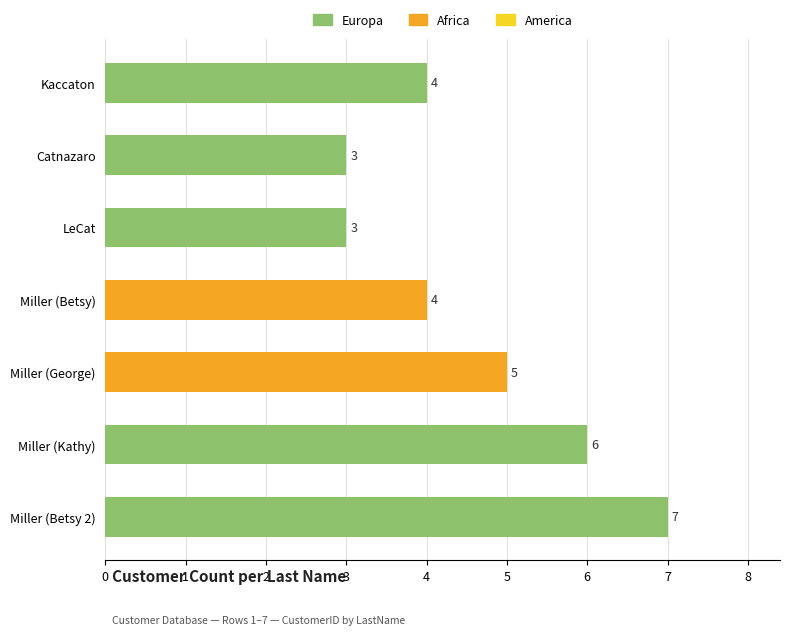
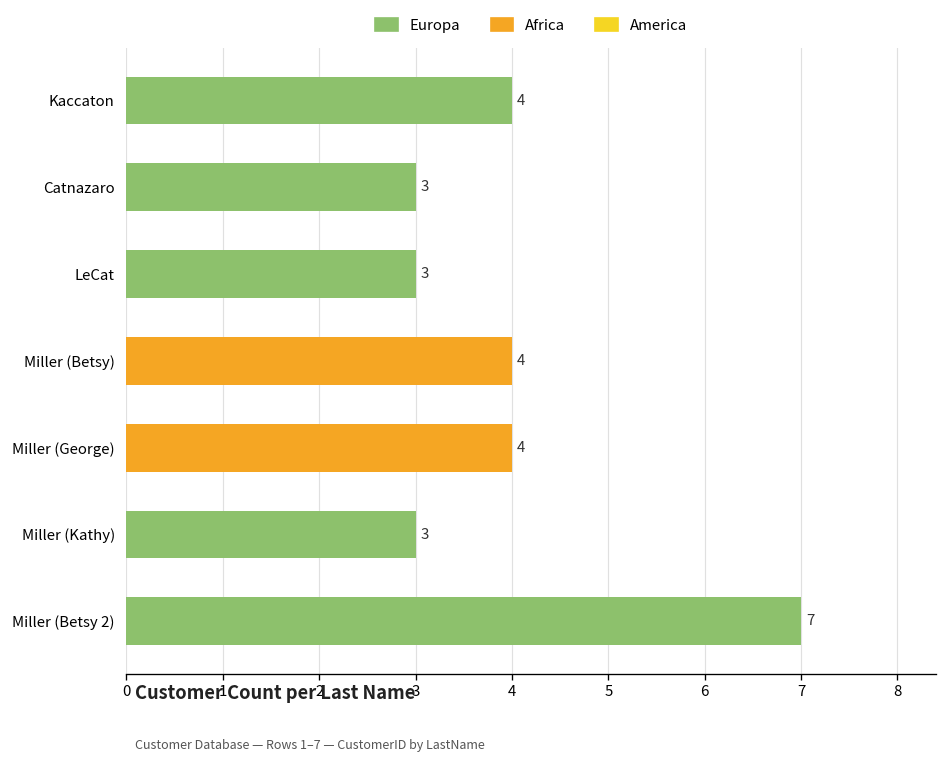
Miller (George): 5 -> 4
Miller (Kathy): 6 -> 3
